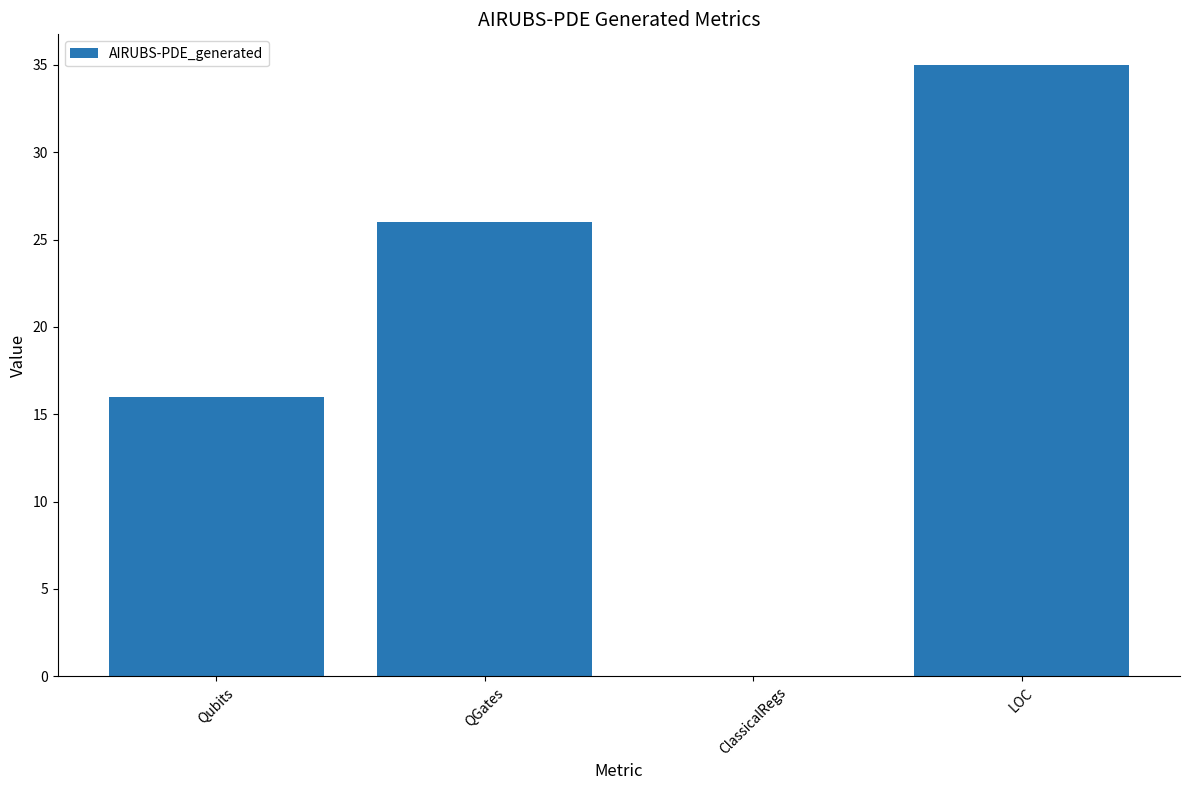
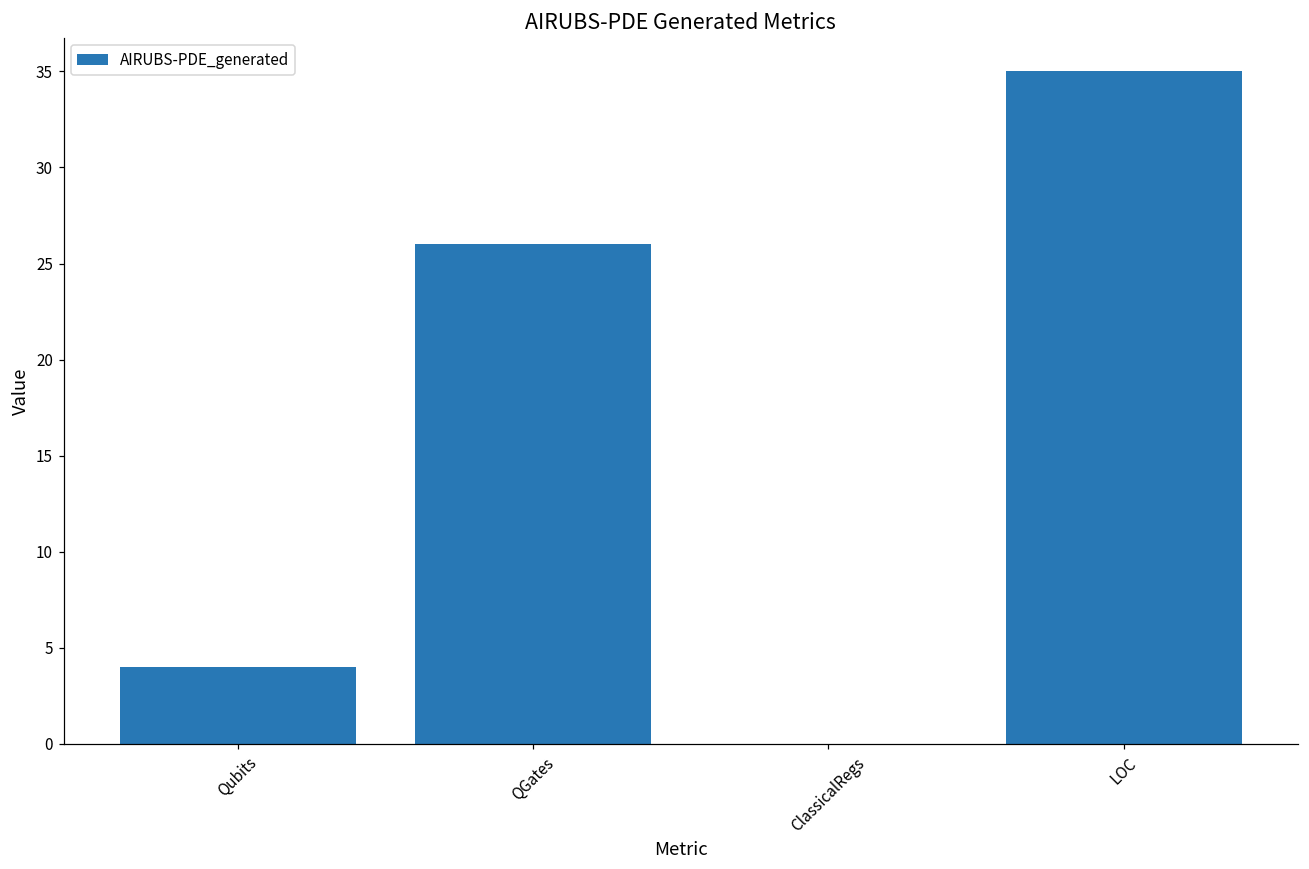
Qubits: 16 -> 4
